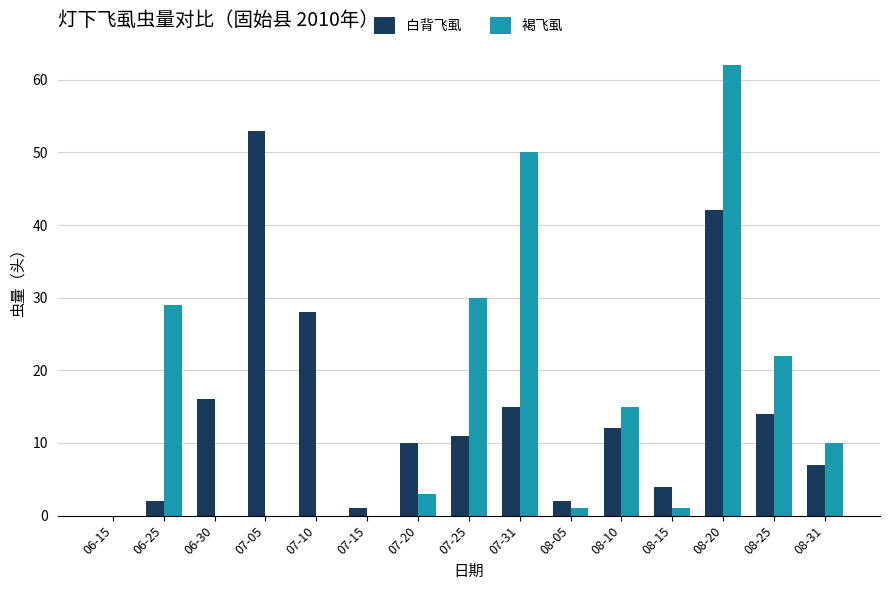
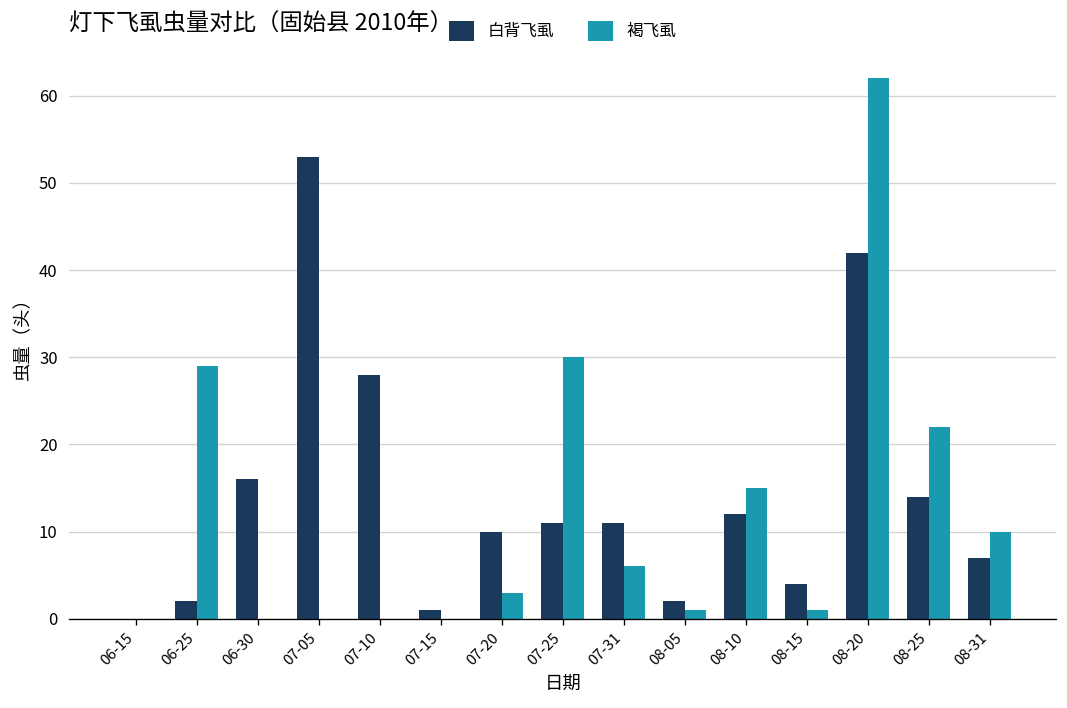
白背飞虱, 07-31: 15 -> 11
褐飞虱, 07-31: 50 -> 6
